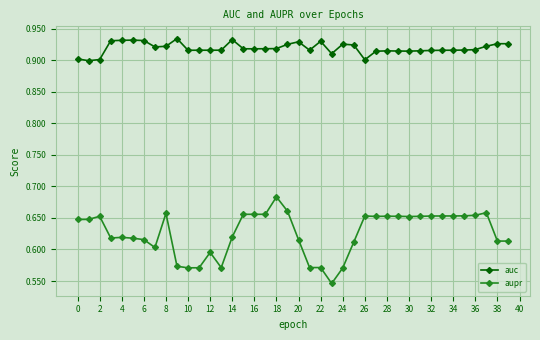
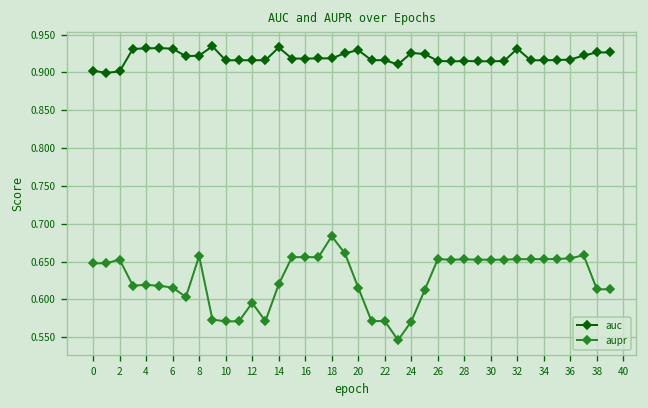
auc, 22: 0.93 -> 0.92
auc, 26: 0.90 -> 0.92
auc, 32: 0.92 -> 0.93
